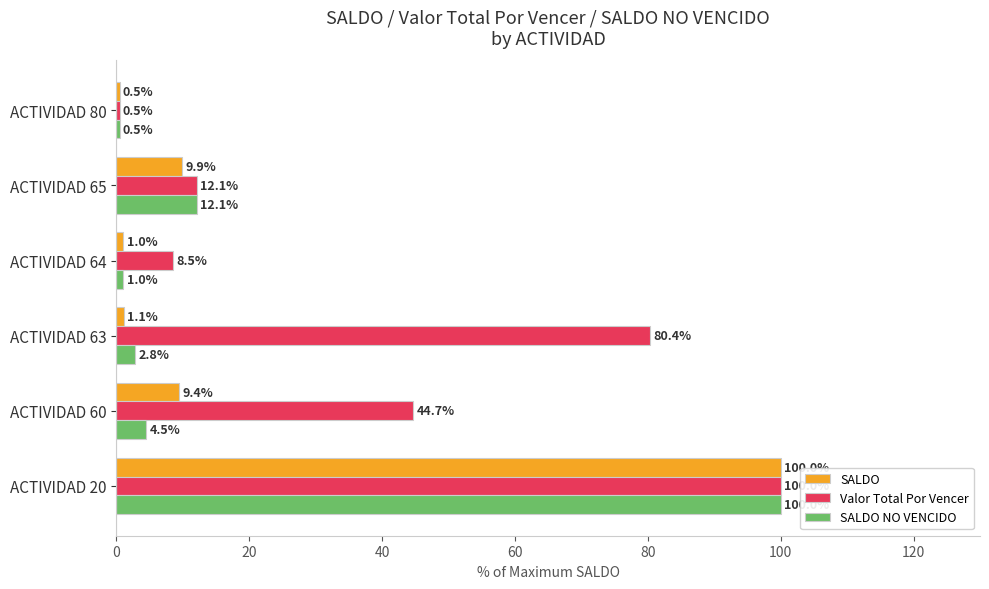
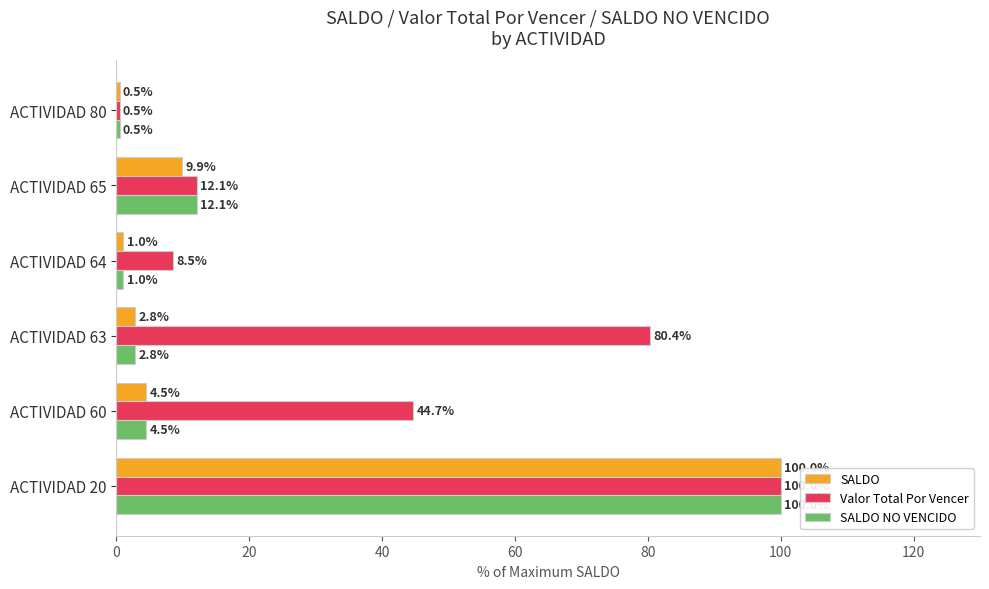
SALDO, ACTIVIDAD 63: 1.1% -> 2.8%
SALDO, ACTIVIDAD 60: 9.4% -> 4.5%
